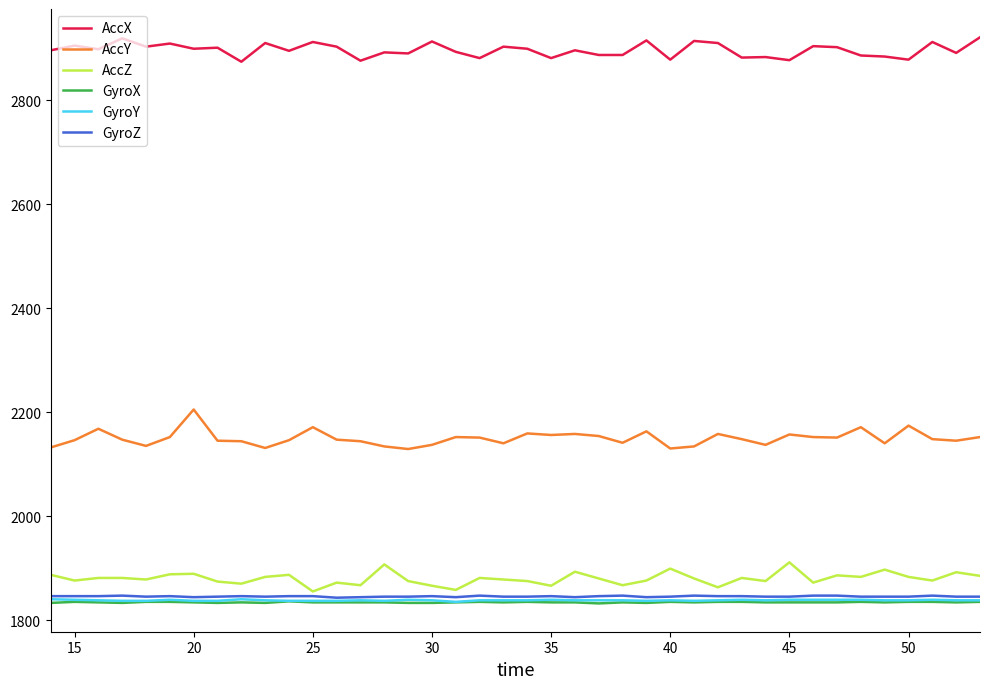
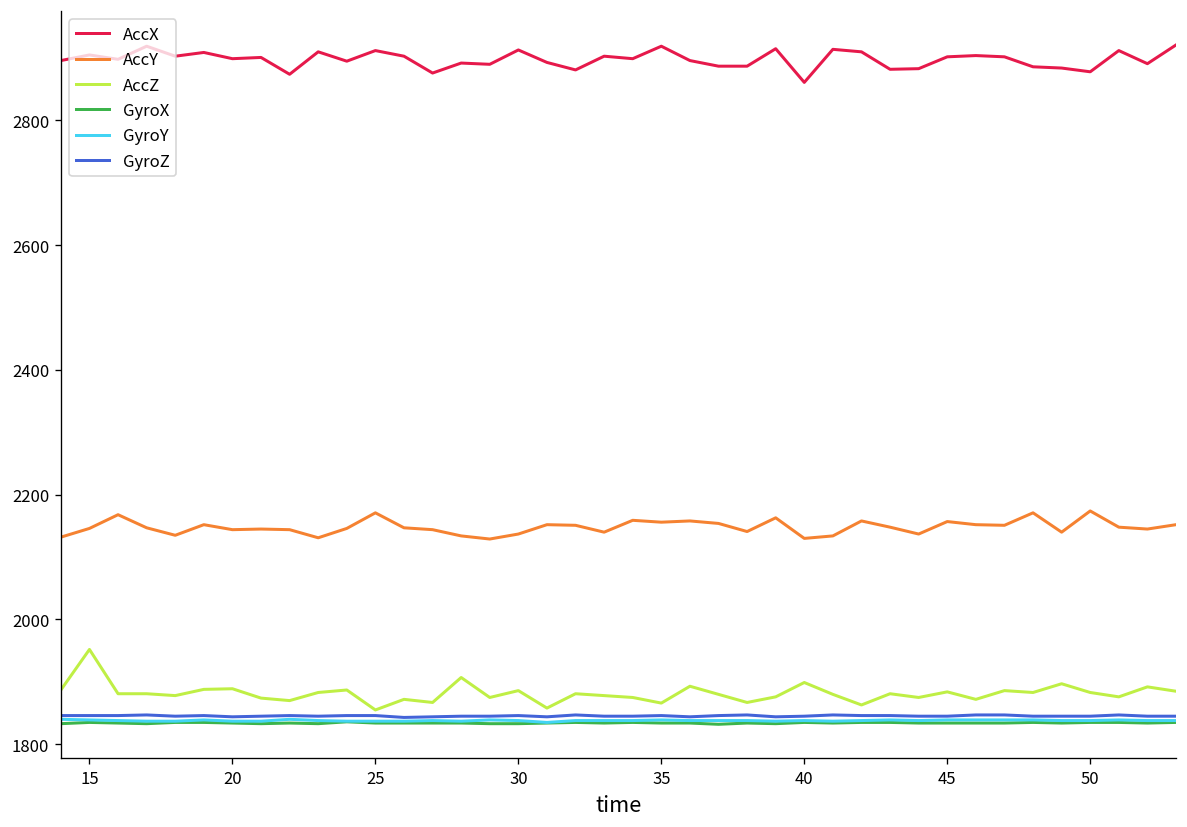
AccZ, 15: 1880 -> 1950
AccY, 20: 2210 -> 2140
AccZ, 30: 1870 -> 1890
AccX, 35: 2880 -> 2920
AccX, 40: 2880 -> 2860
AccX, 45: 2880 -> 2900
AccZ, 45: 1910 -> 1880
